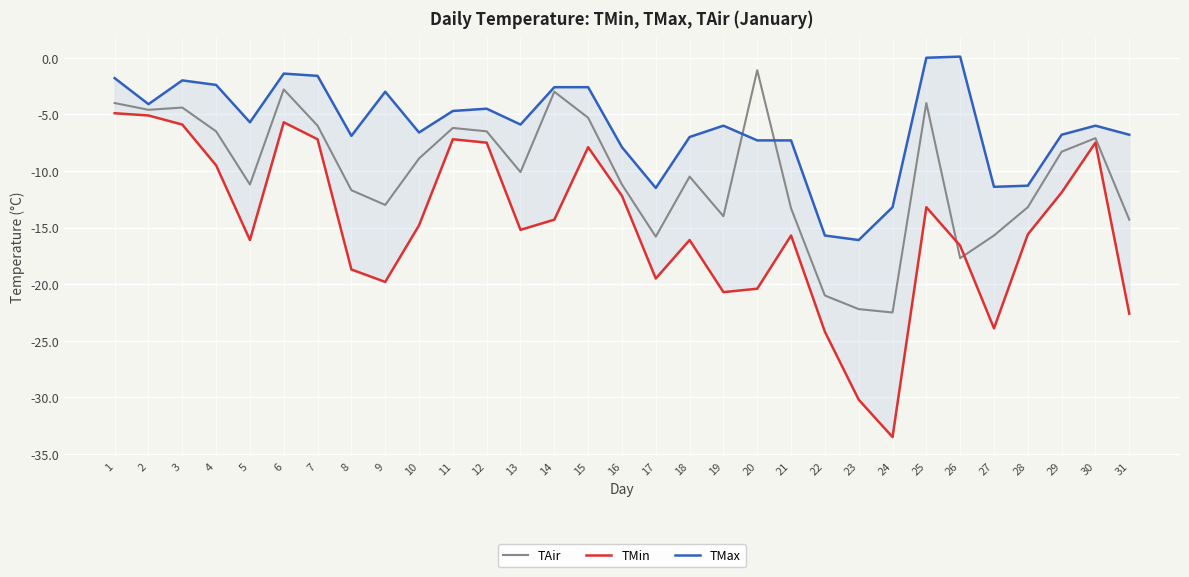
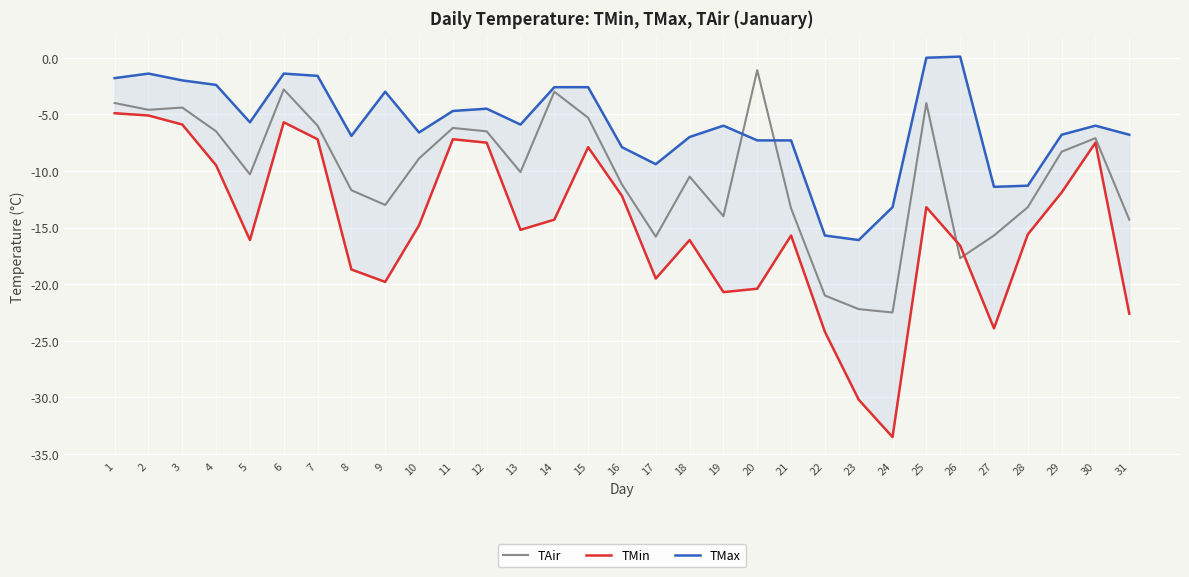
TMax, 2: -4.1 -> -1.4
TAir, 5: -11.2 -> -10.3
TMax, 17: -11.5 -> -9.4
